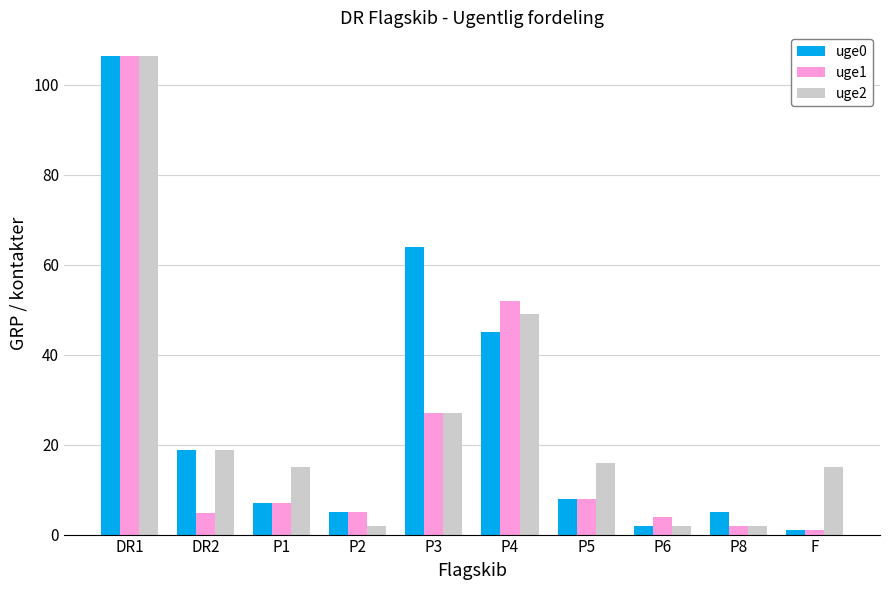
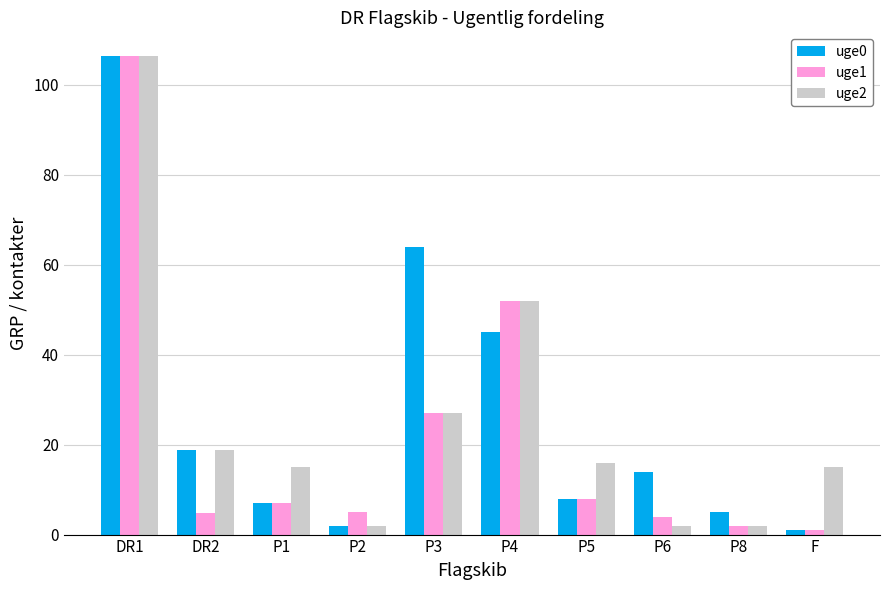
uge0, P2: 5 -> 2
uge2, P4: 49 -> 52
uge0, P6: 2 -> 14
